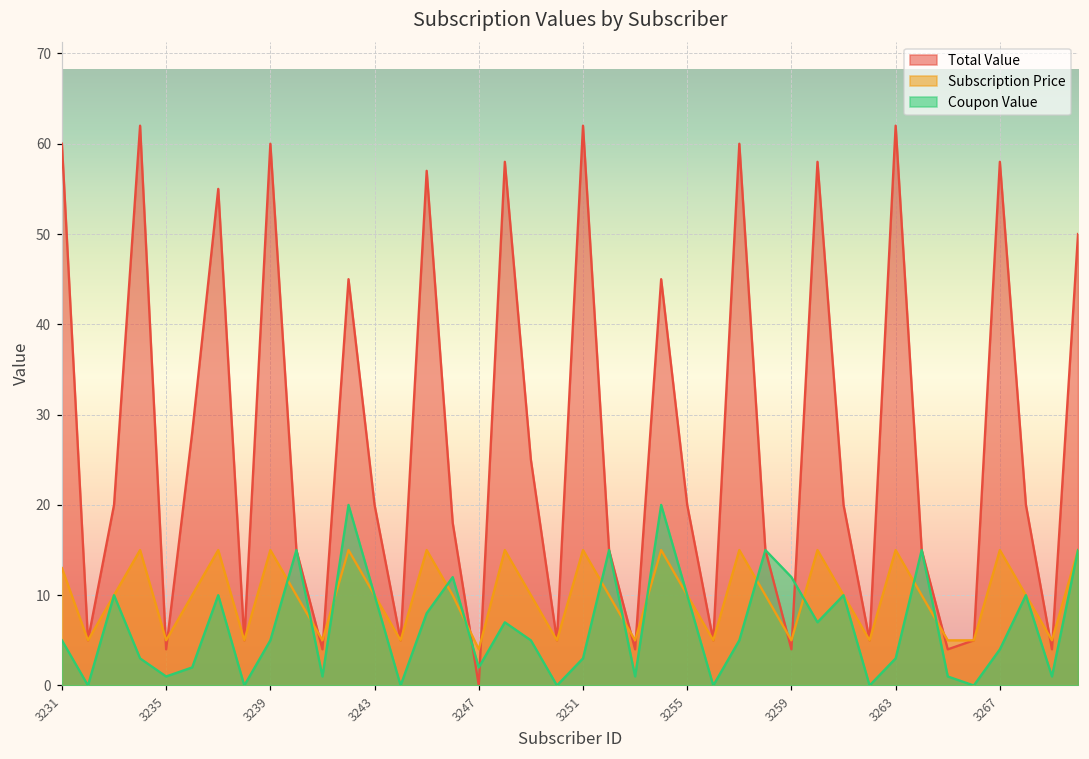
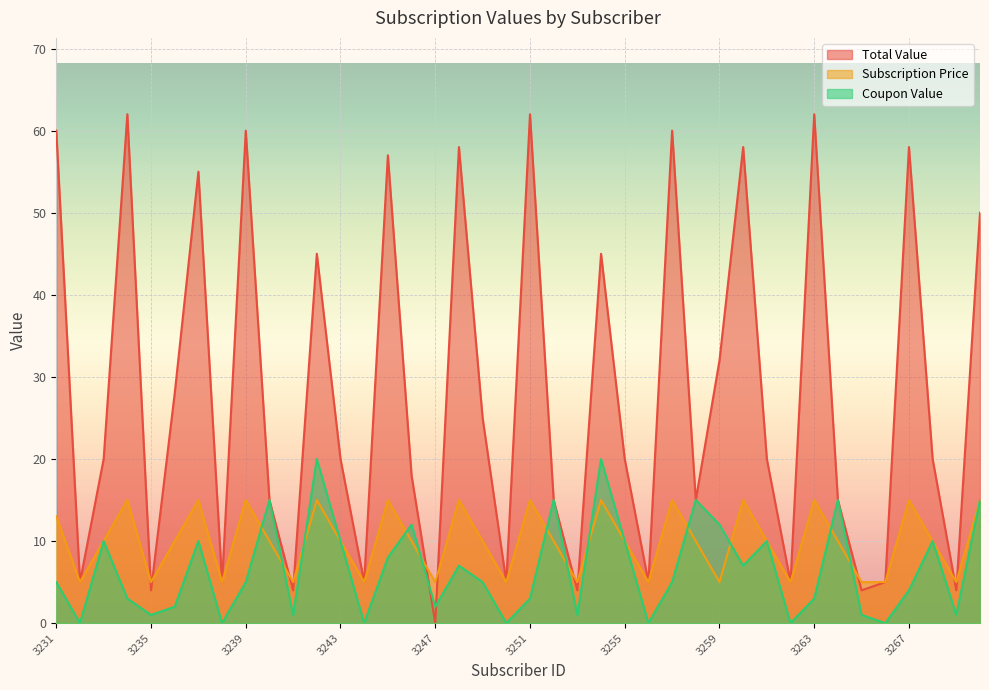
Subscription Price, 3247: 4 -> 5
Total Value, 3259: 4 -> 32
